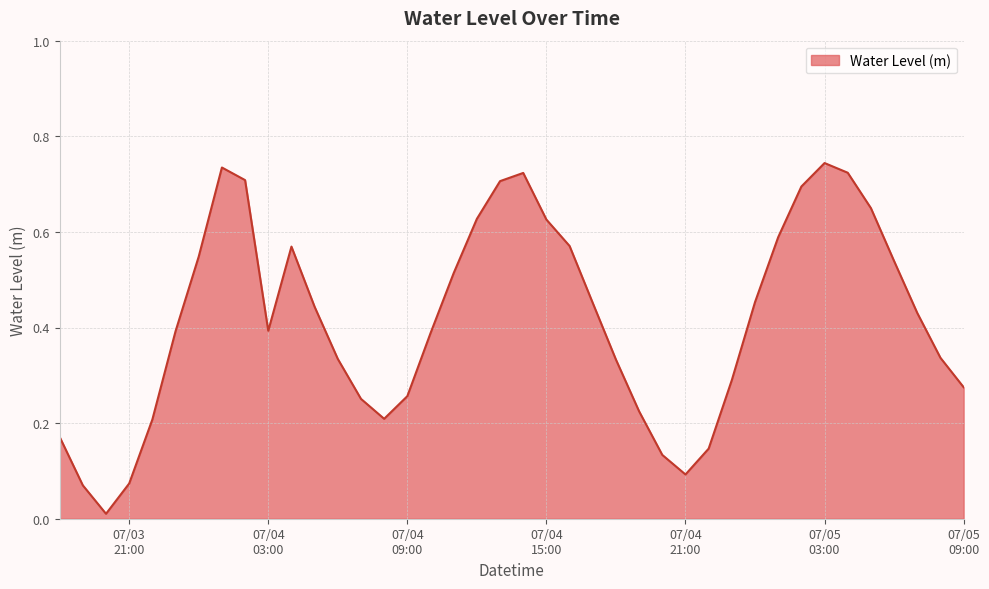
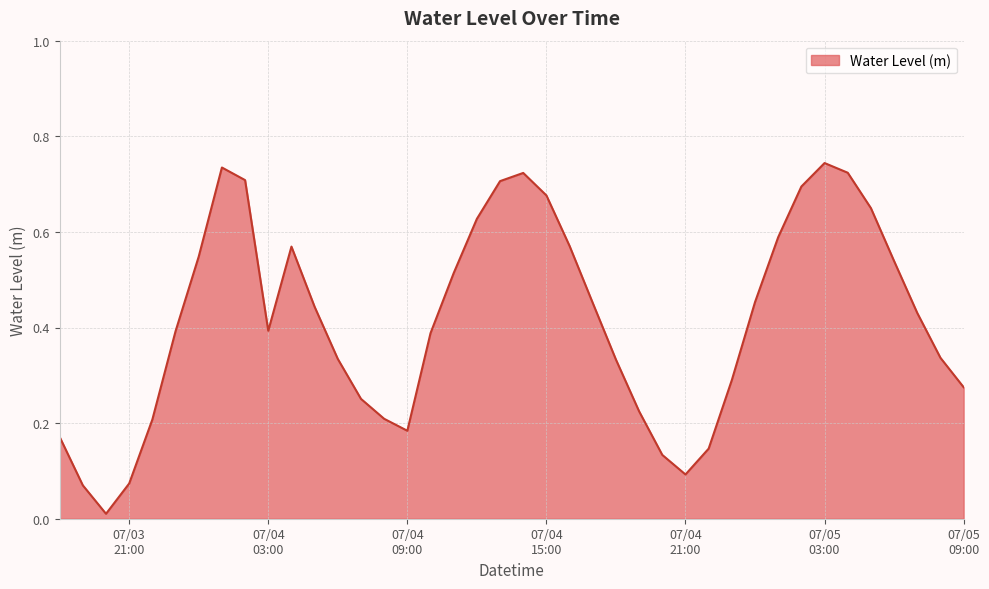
07/04 09:00: 0.26 -> 0.18
07/04 15:00: 0.63 -> 0.68
